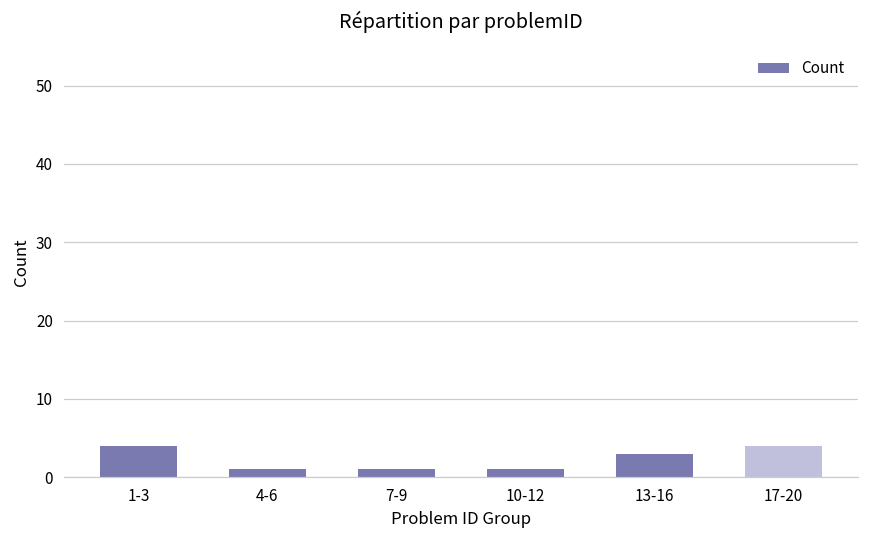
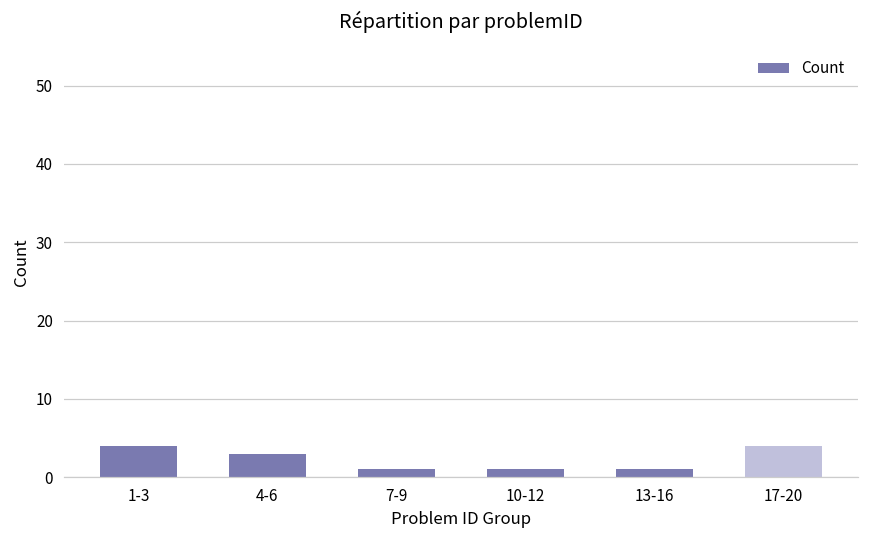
4-6: 1 -> 3
13-16: 3 -> 1
